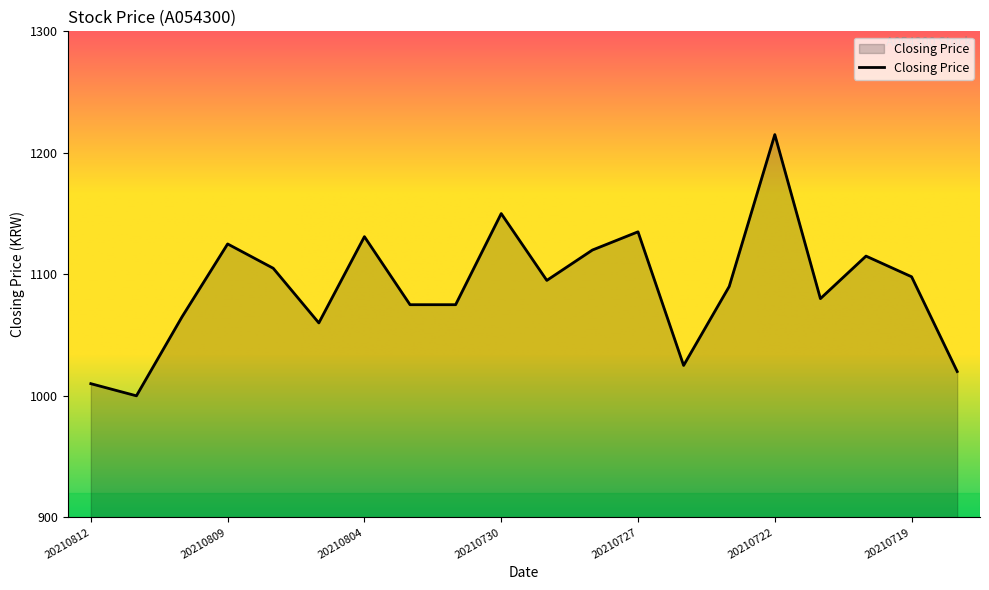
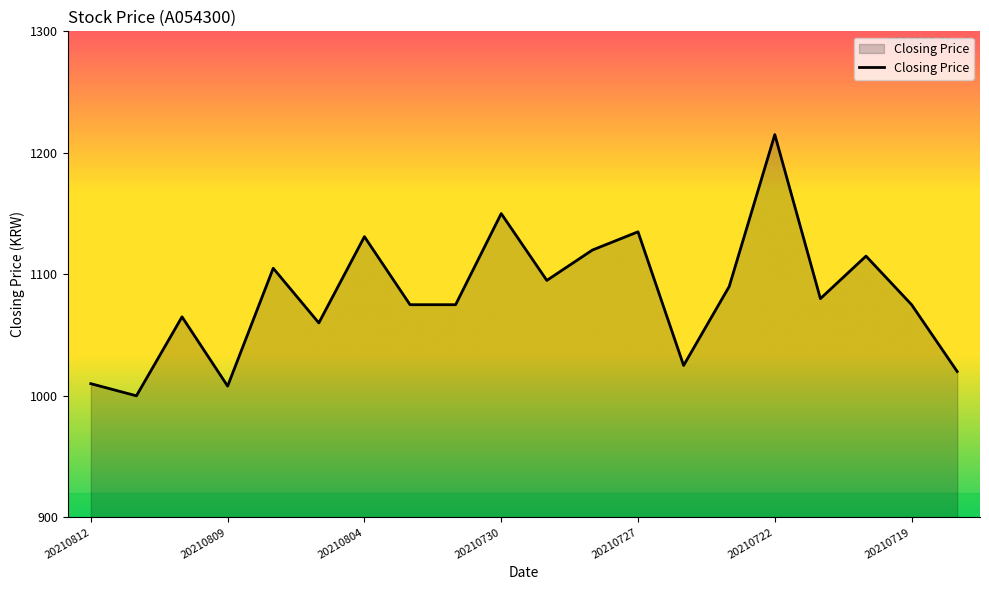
20210809: 1125 -> 1008
20210719: 1098 -> 1075
